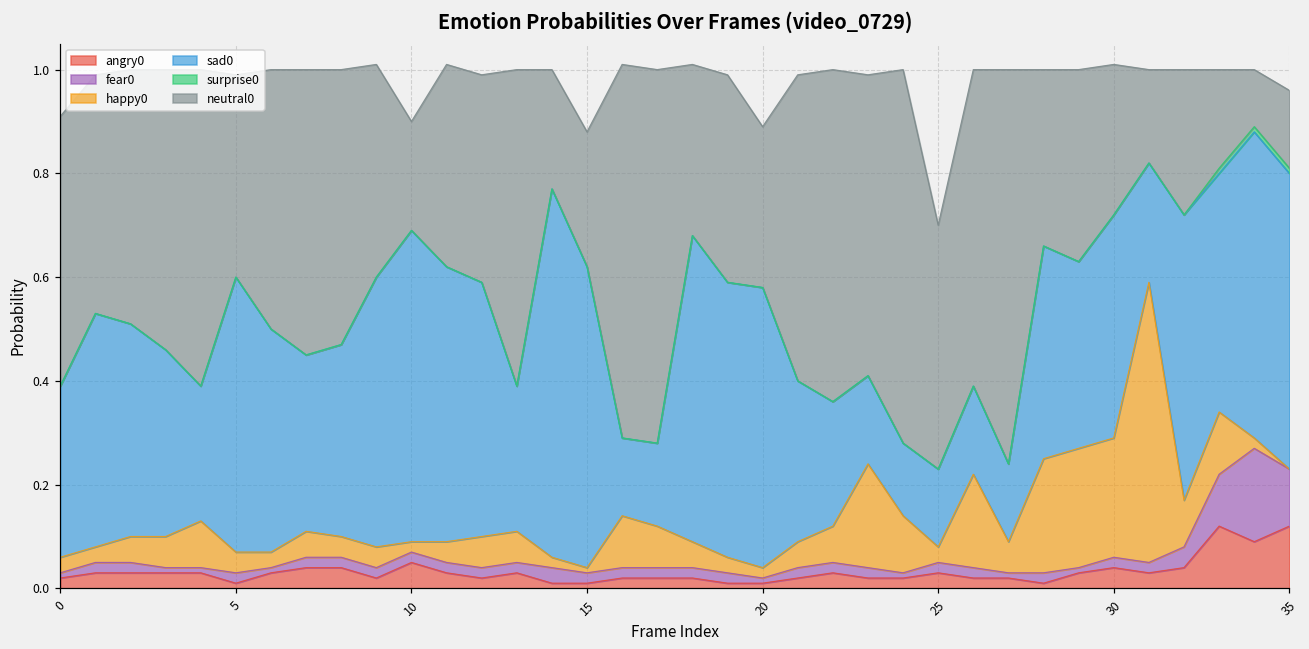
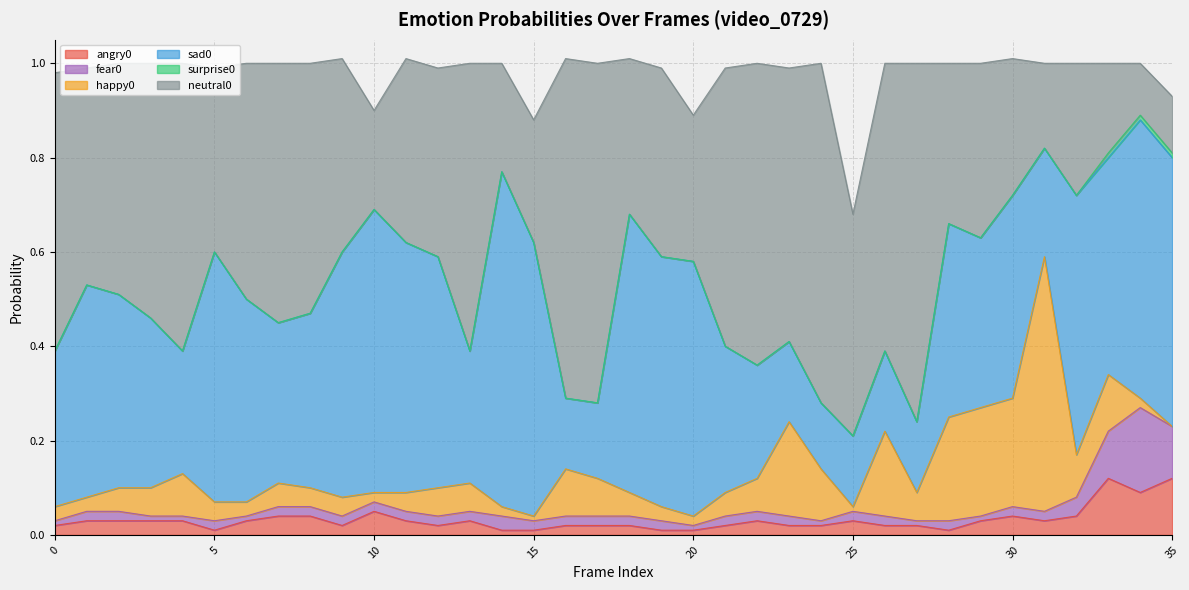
neutral0, 0: 0.52 -> 0.59
happy0, 25: 0.03 -> 0.01
neutral0, 35: 0.15 -> 0.12
